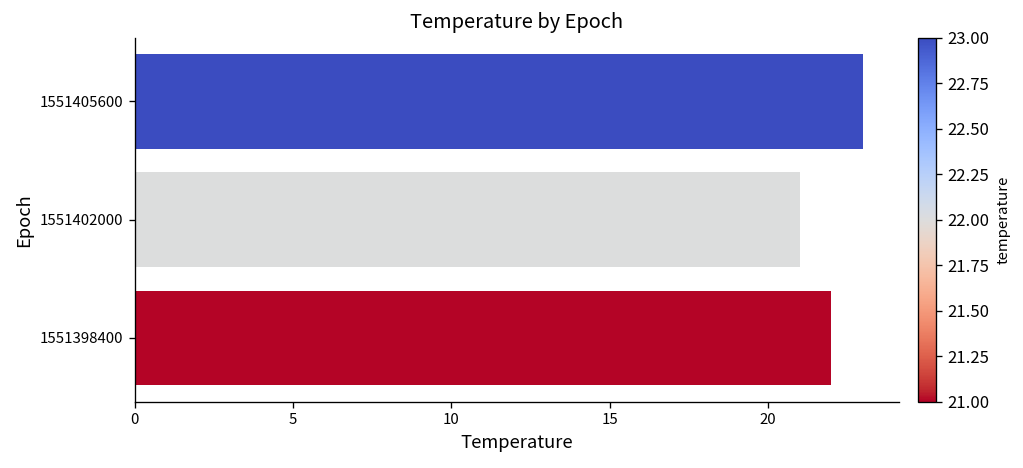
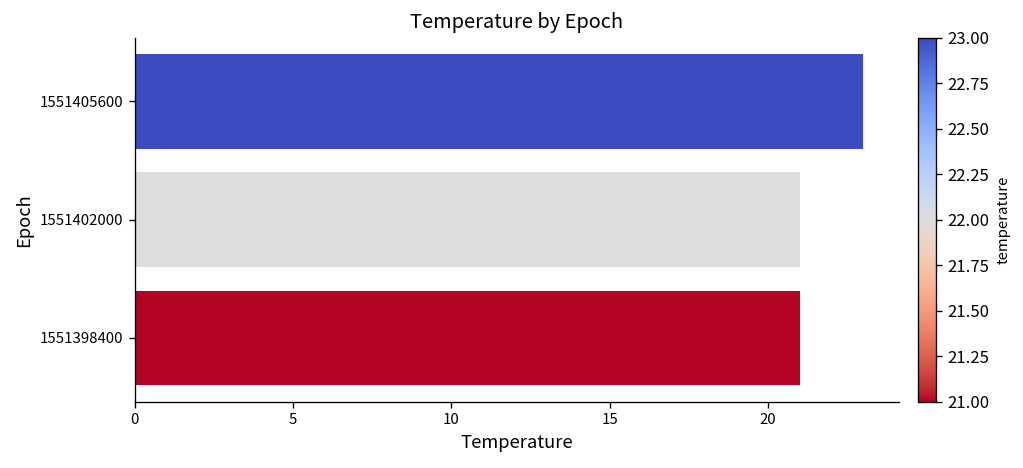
1551398400: 22 -> 21
